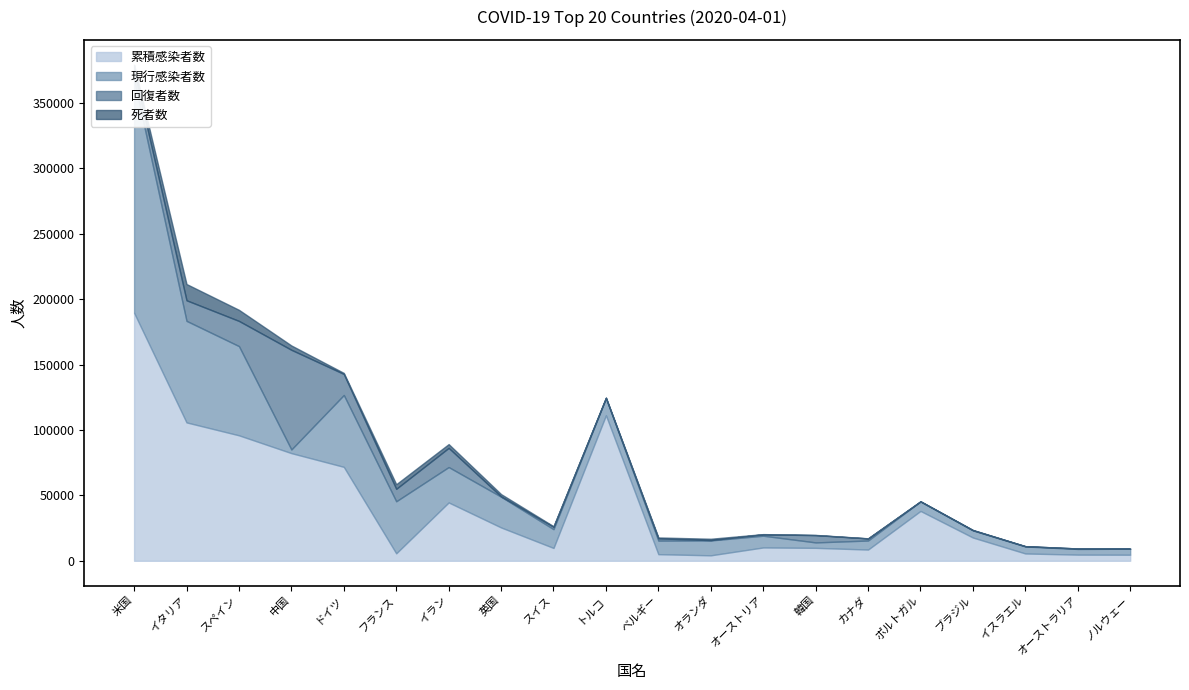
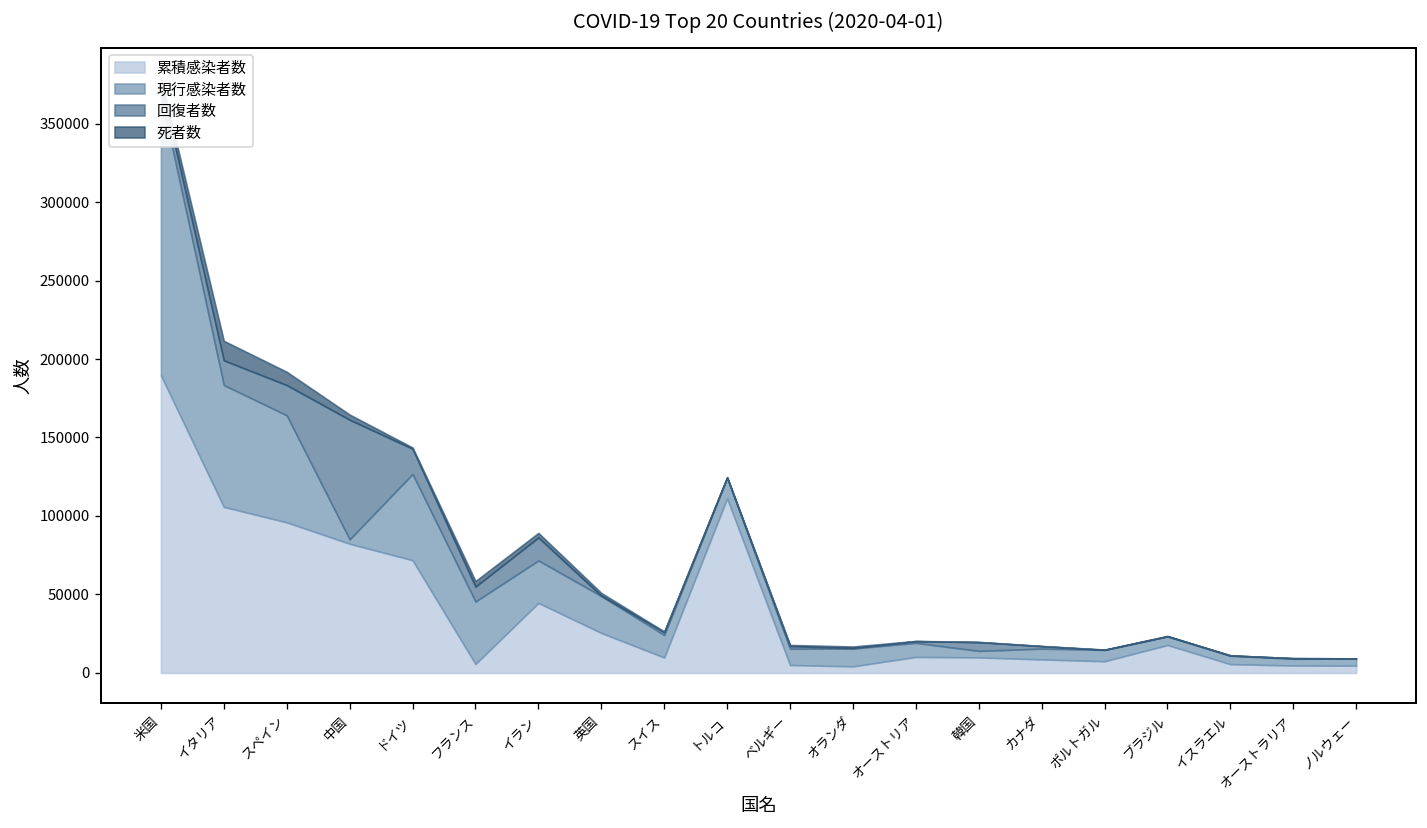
累積感染者数, ポルトガル: 38000 -> 7000
